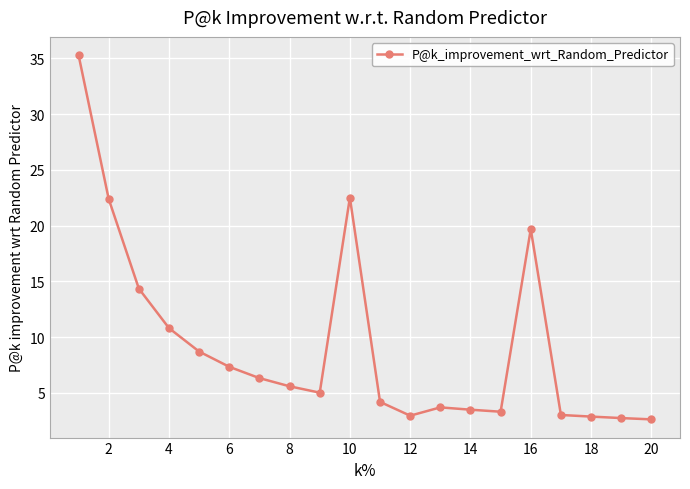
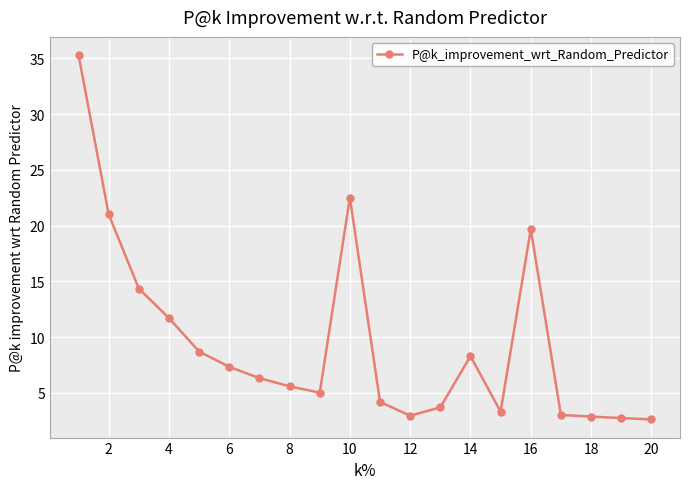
2: 22.4 -> 21.0
4: 10.8 -> 11.7
14: 3.5 -> 8.3
